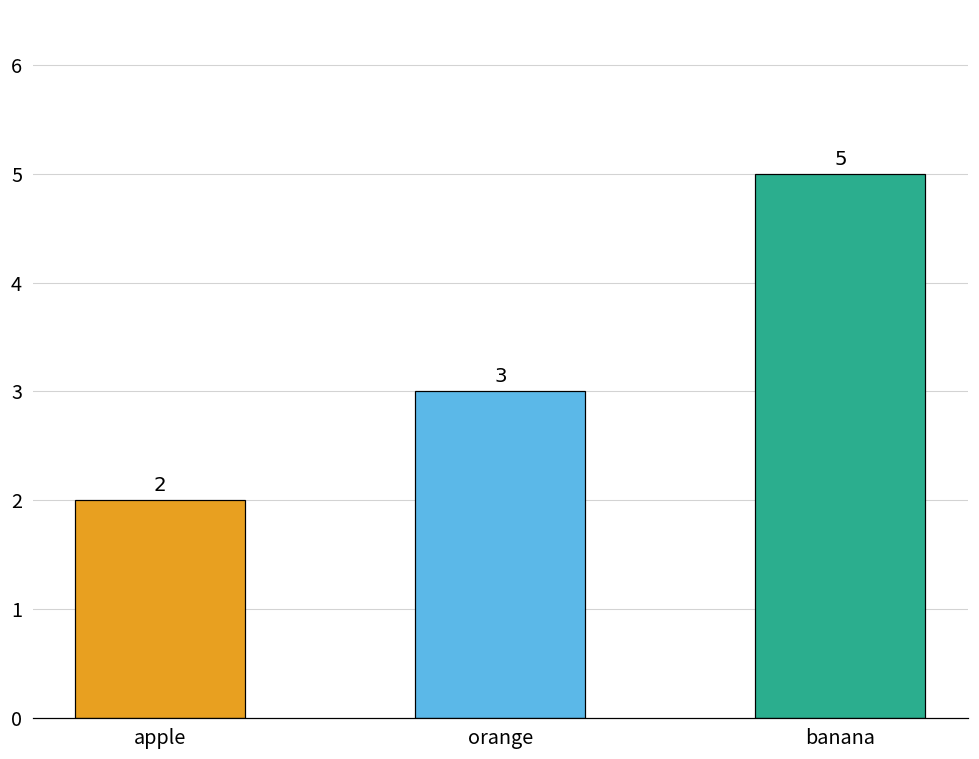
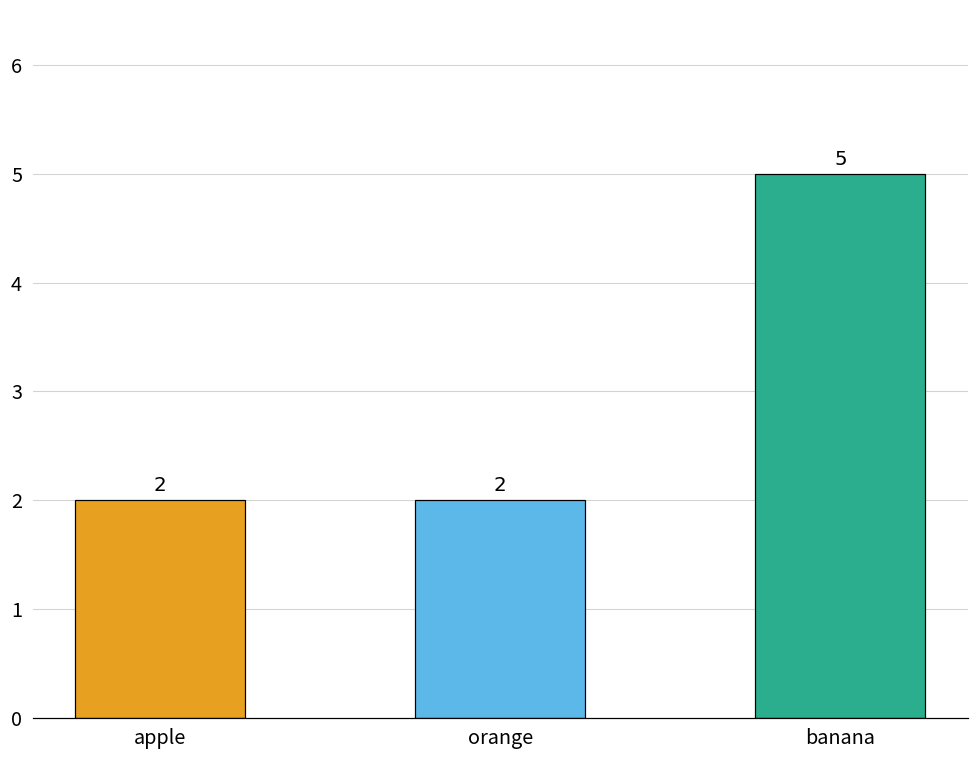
orange: 3 -> 2
